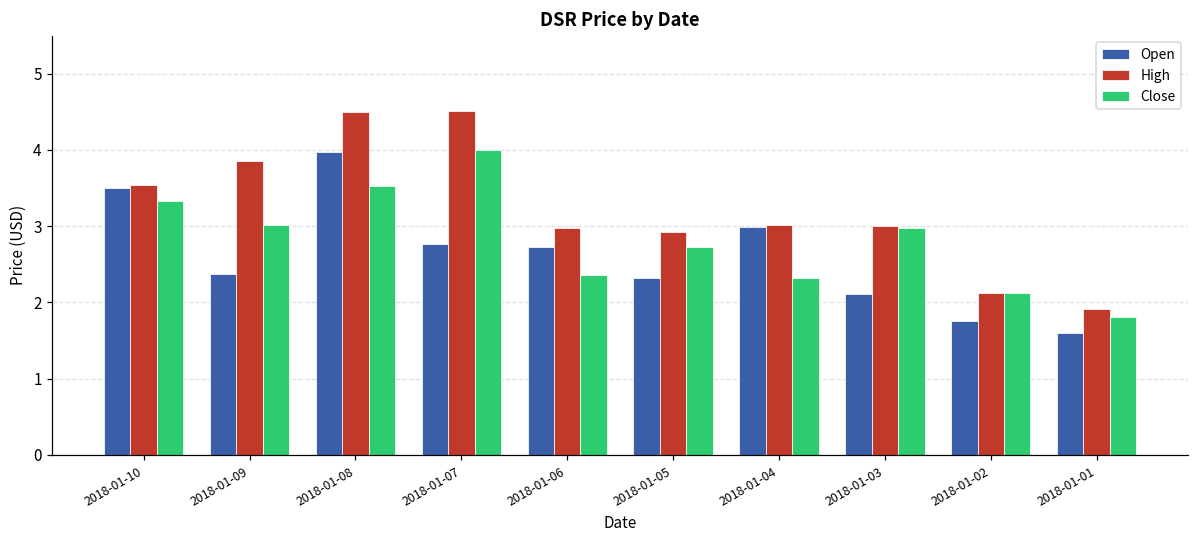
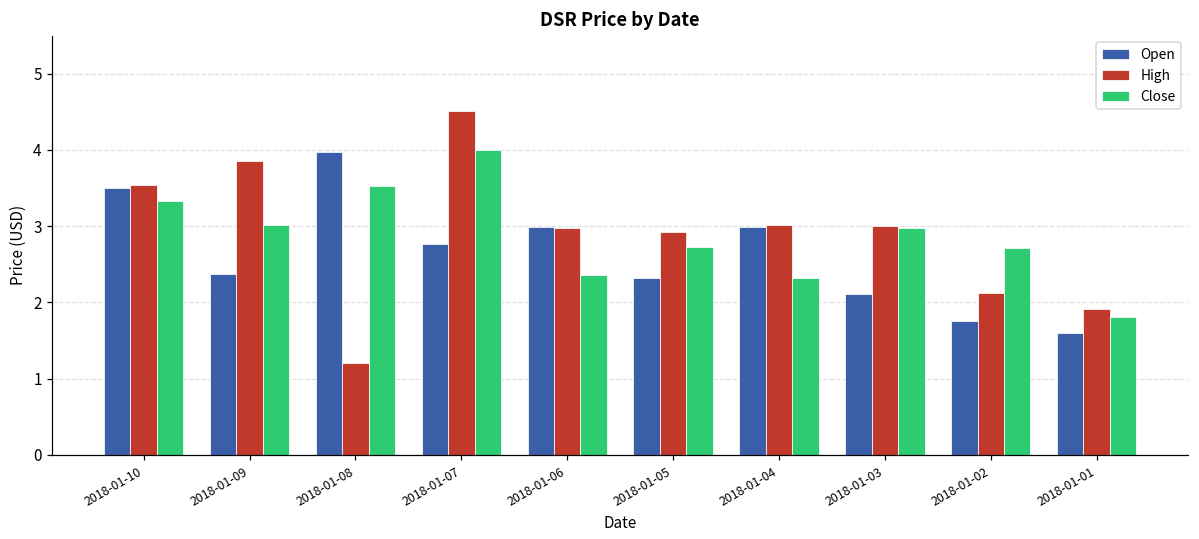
High, 2018-01-08: 4.5 -> 1.2
Open, 2018-01-06: 2.7 -> 3.0
Close, 2018-01-02: 2.1 -> 2.7
